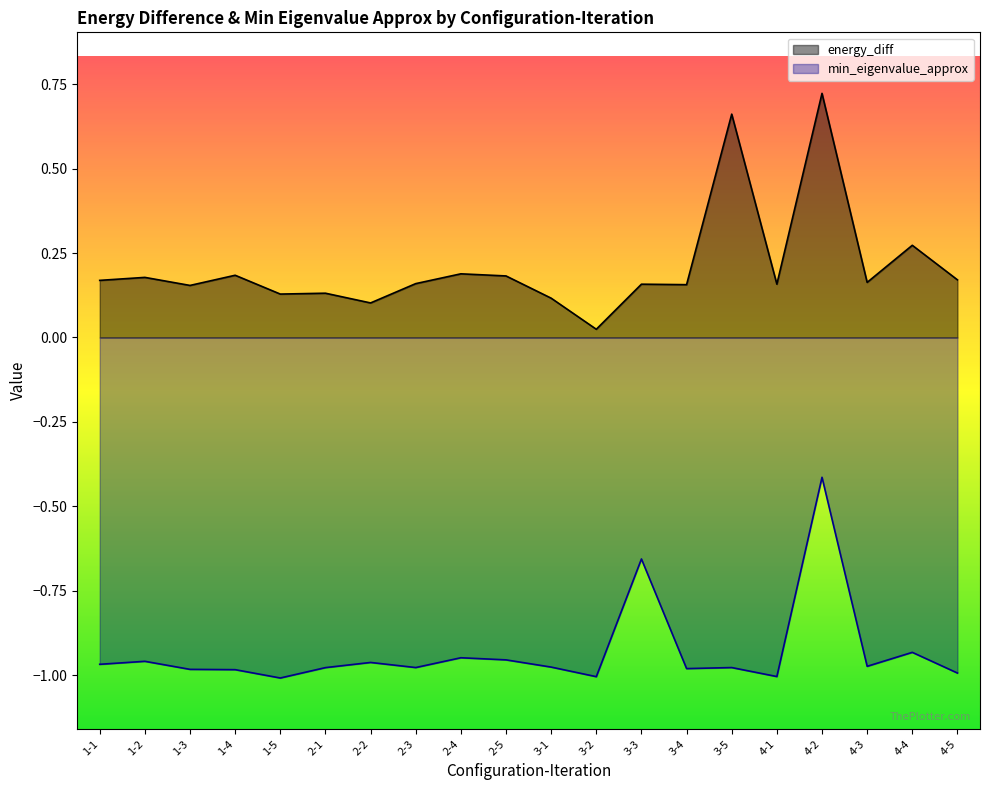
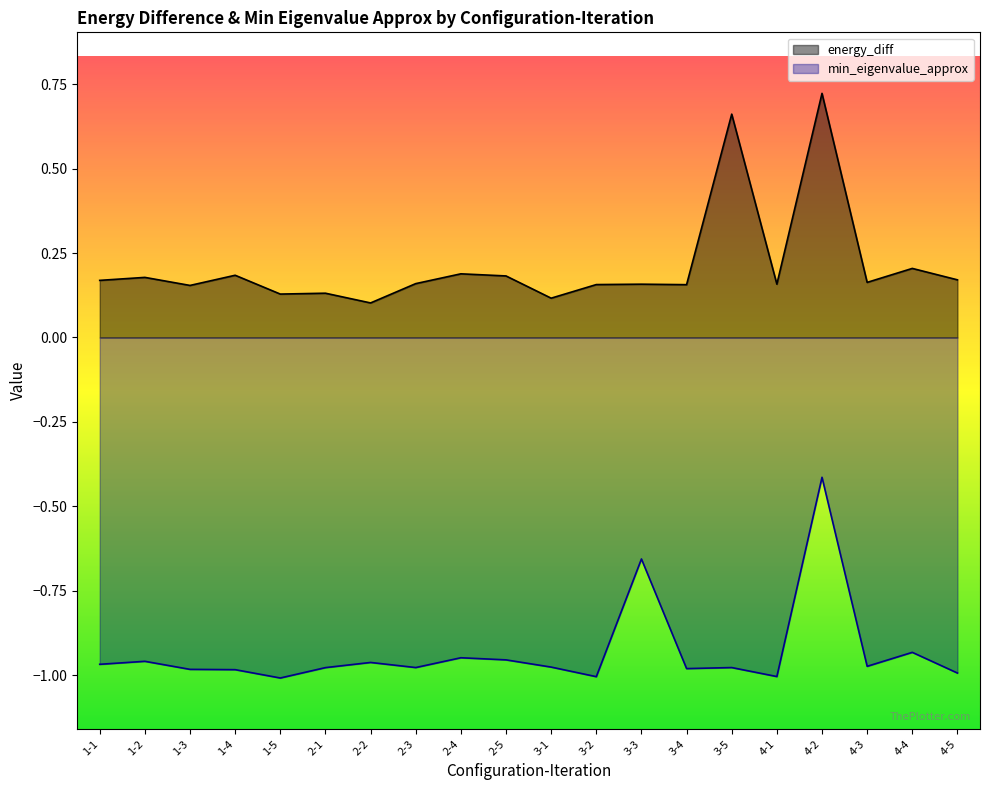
energy_diff, 3-2: 0.02 -> 0.16
energy_diff, 4-4: 0.27 -> 0.20
